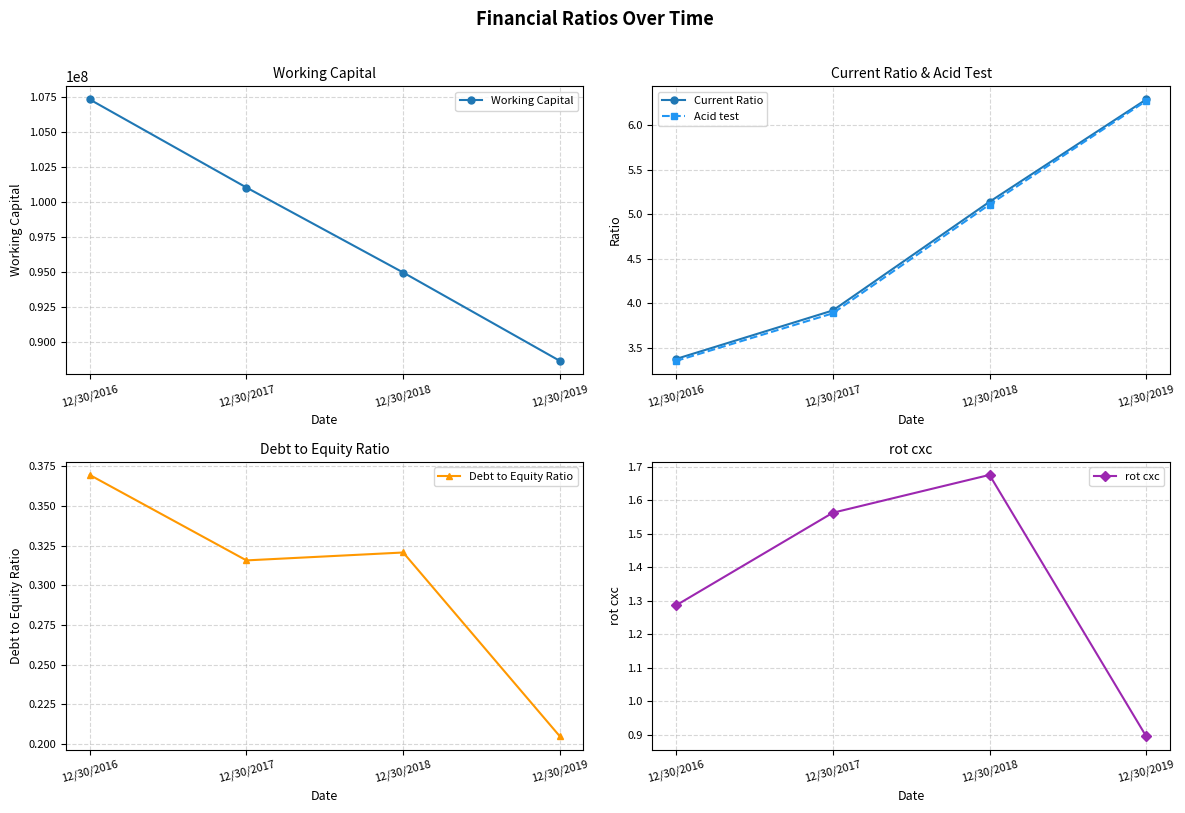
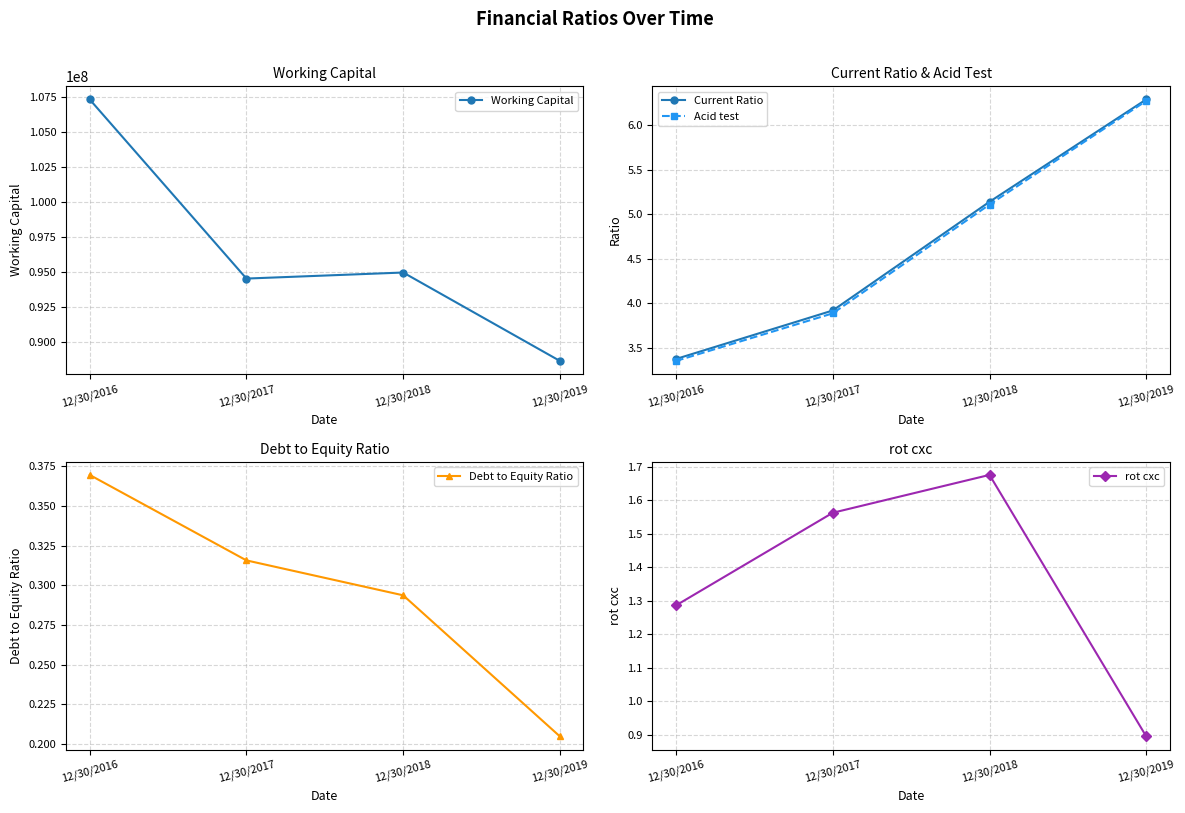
Working Capital, 12/30/2017: 101100000 -> 94500000
Debt to Equity Ratio, 12/30/2018: 0.321 -> 0.294
